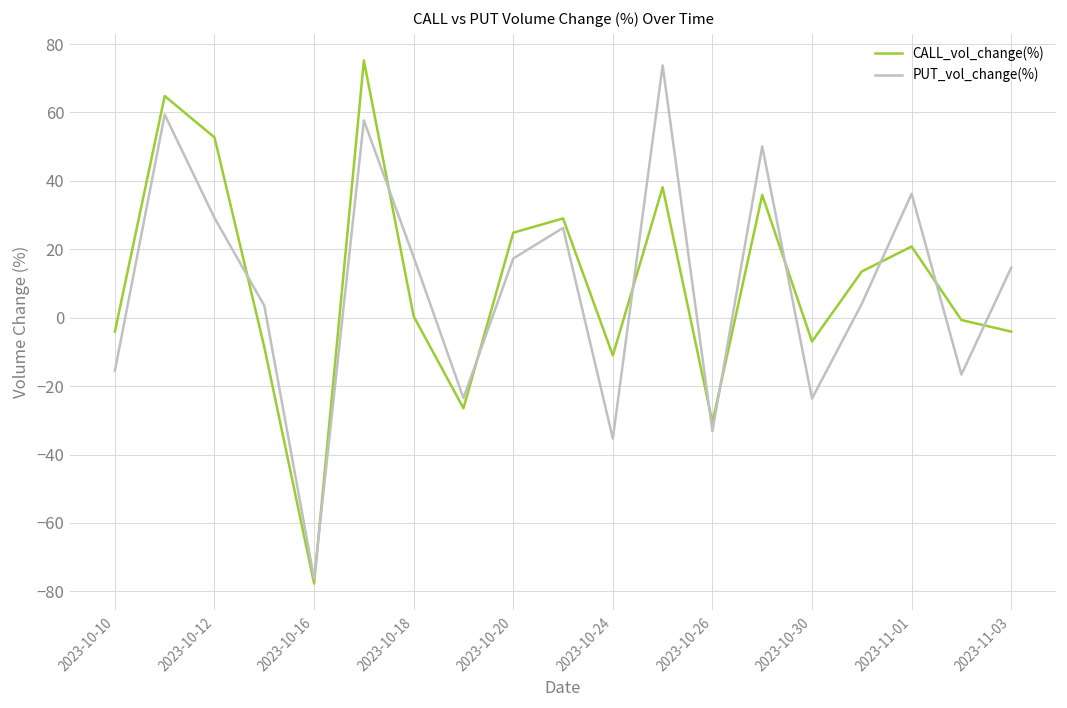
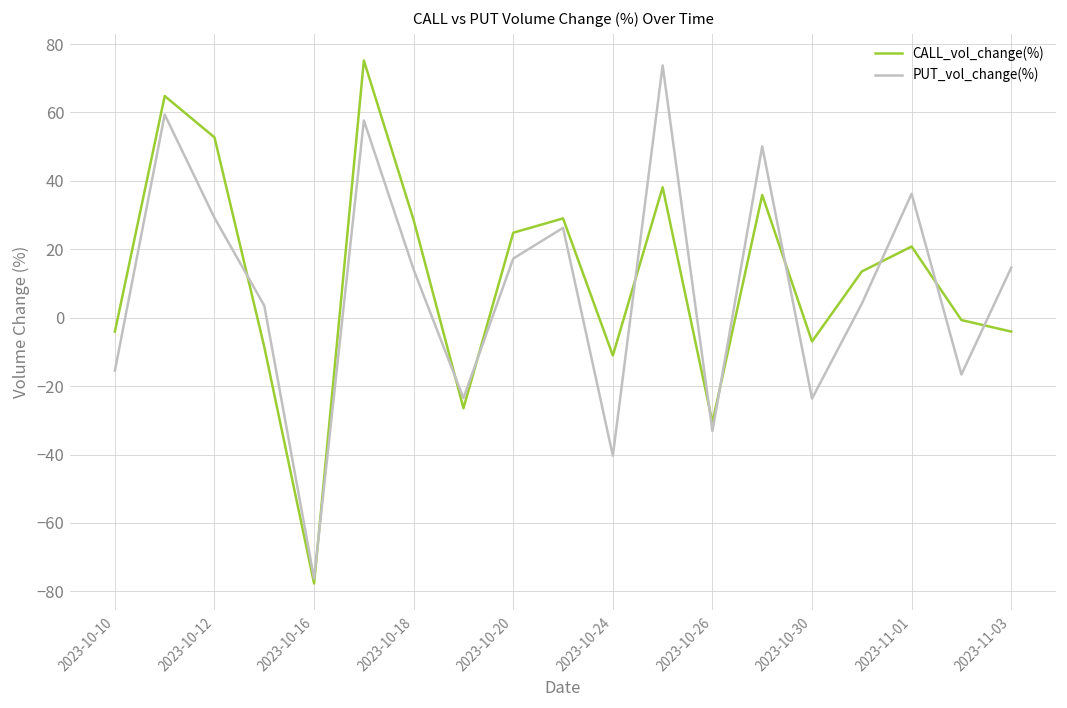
CALL_vol_change(%), 2023-10-18: 0 -> 29
PUT_vol_change(%), 2023-10-18: 18 -> 14
PUT_vol_change(%), 2023-10-24: -35 -> -40
